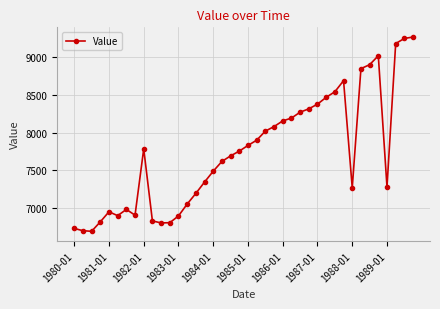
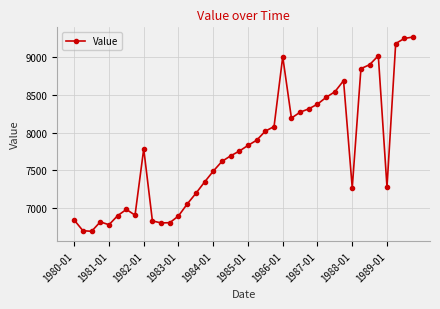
1980-01: 6700 -> 6800
1981-01: 7000 -> 6800
1986-01: 8200 -> 9000
